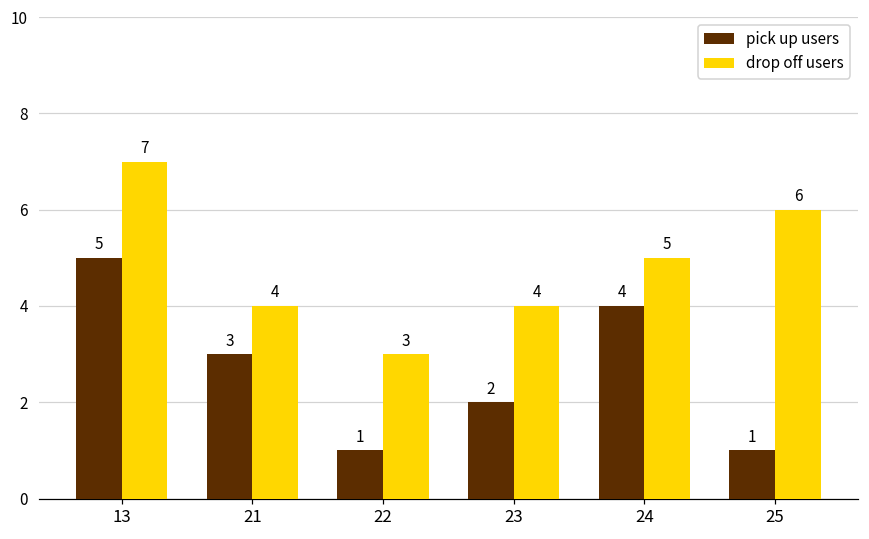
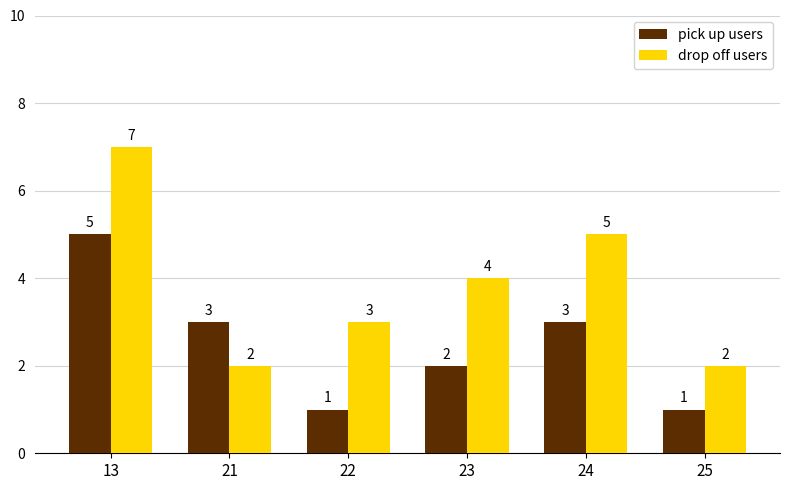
drop off users, 21: 4 -> 2
pick up users, 24: 4 -> 3
drop off users, 25: 6 -> 2
